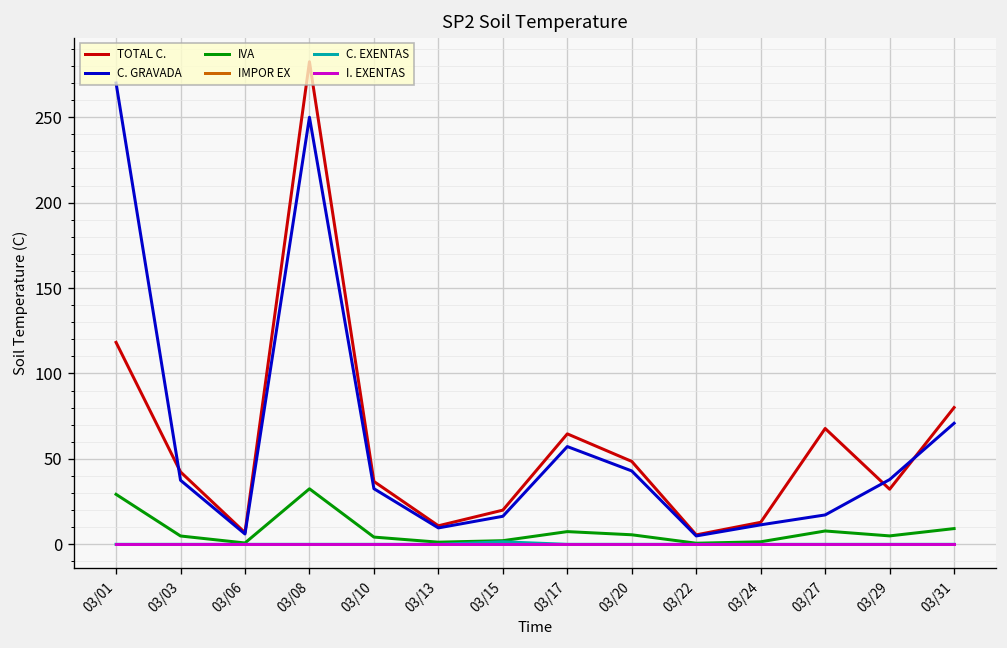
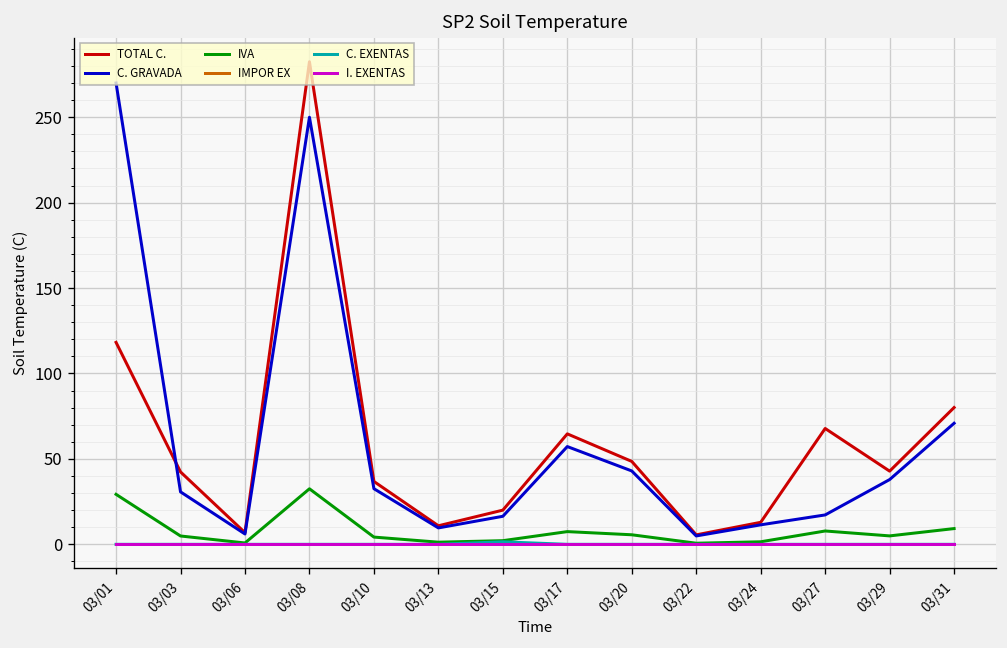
C. GRAVADA, 03/03: 38 -> 31
TOTAL C., 03/29: 32 -> 43
